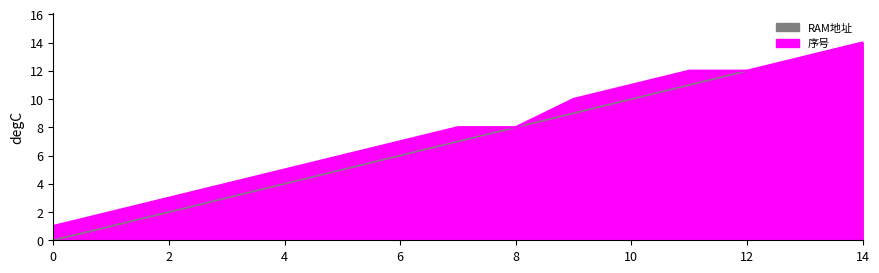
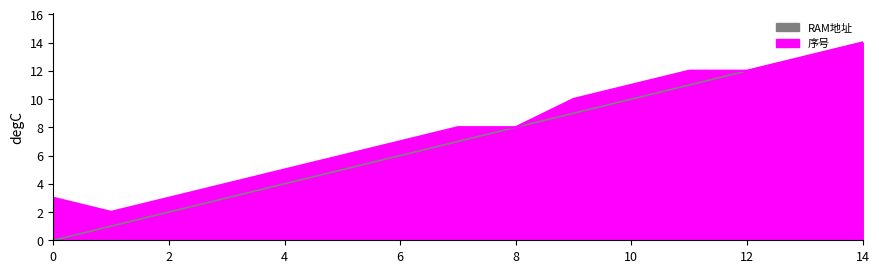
序号, 0: 1 -> 3
